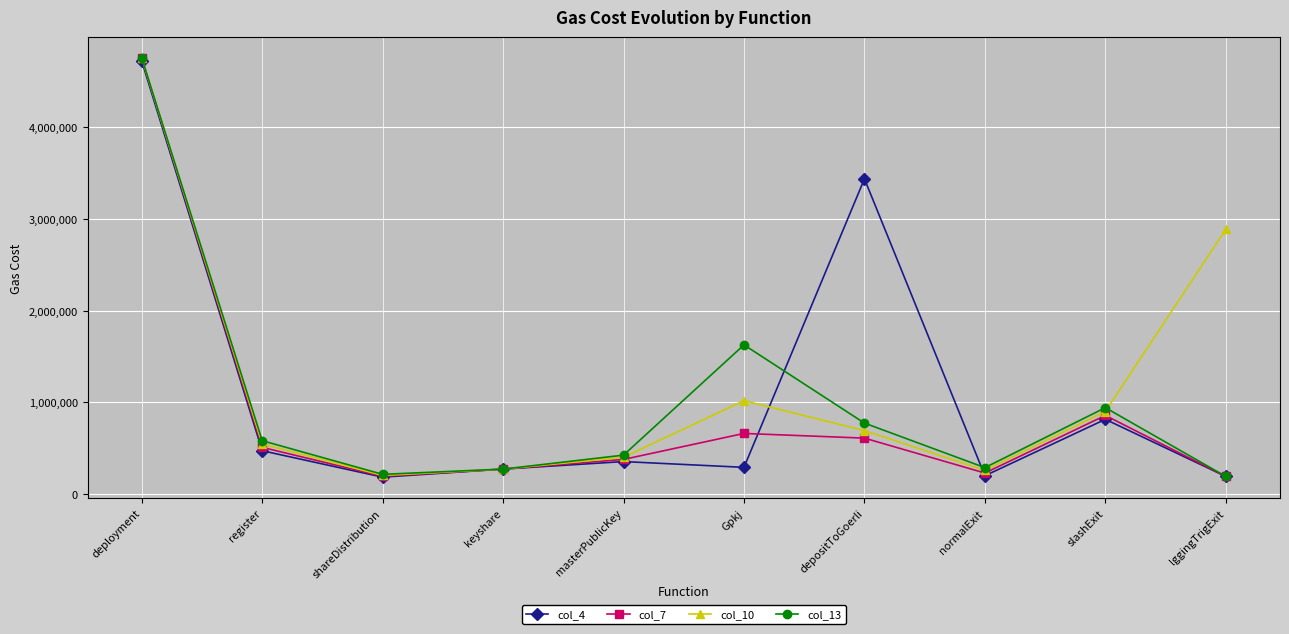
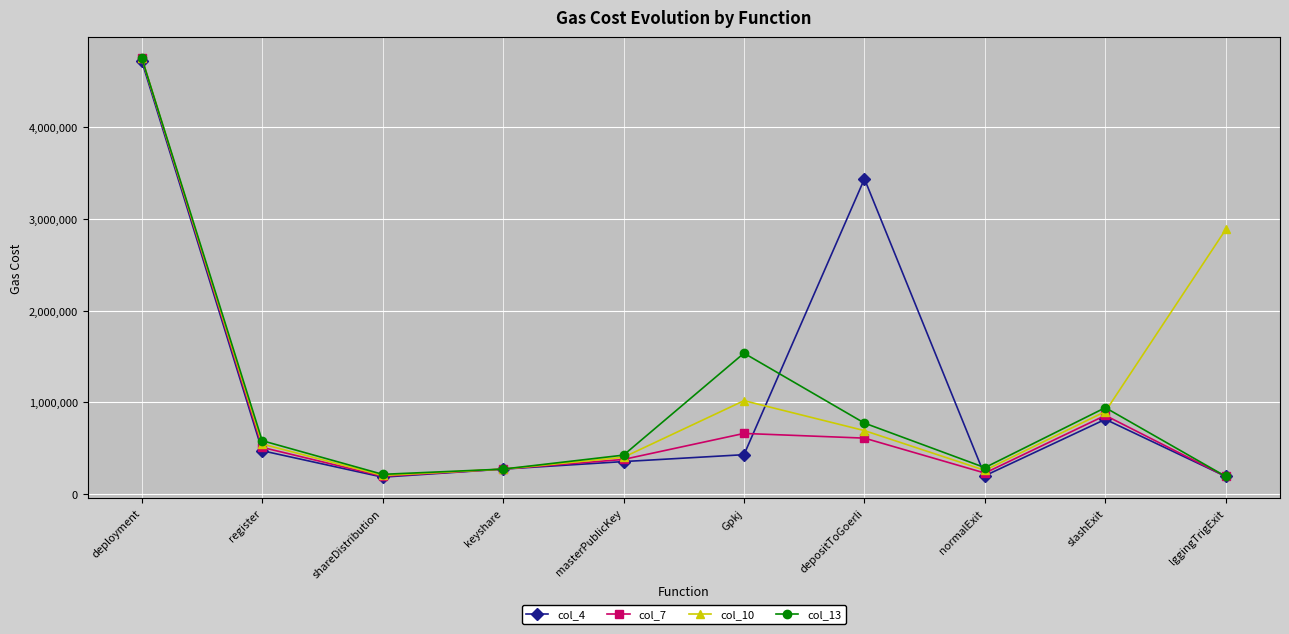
col_4, Gpkj: 300,000 -> 400,000
col_13, Gpkj: 1,600,000 -> 1,500,000
